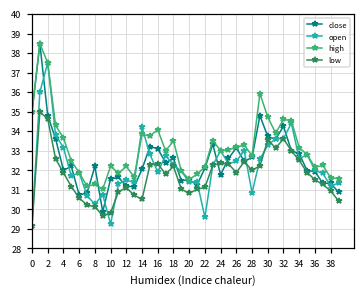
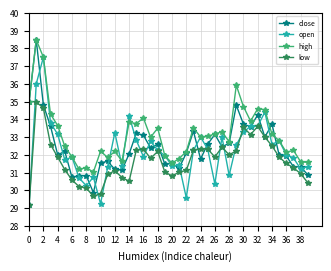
close, 8: 32.2 -> 30.8
open, 12: 31.5 -> 33.3
open, 26: 32.5 -> 30.4
close, 34: 32.8 -> 33.7
